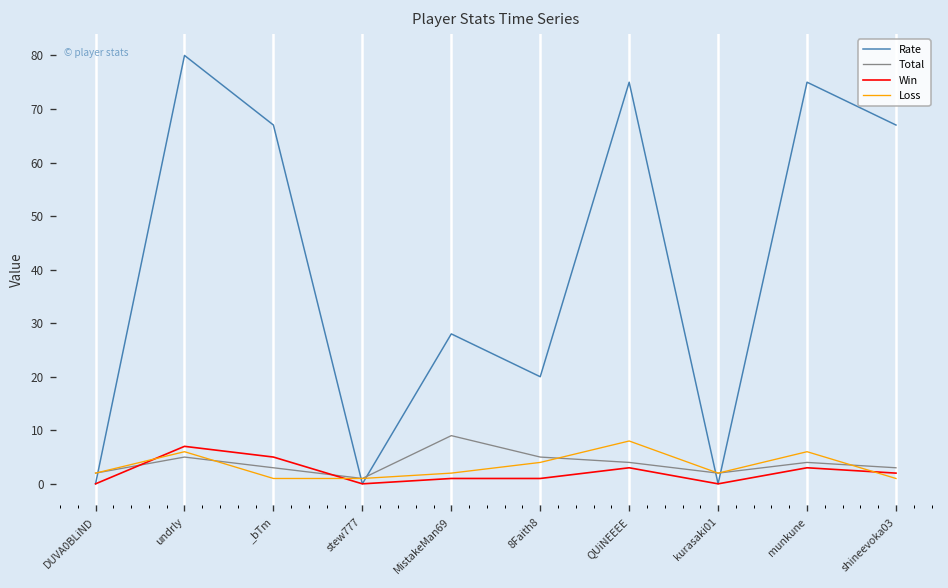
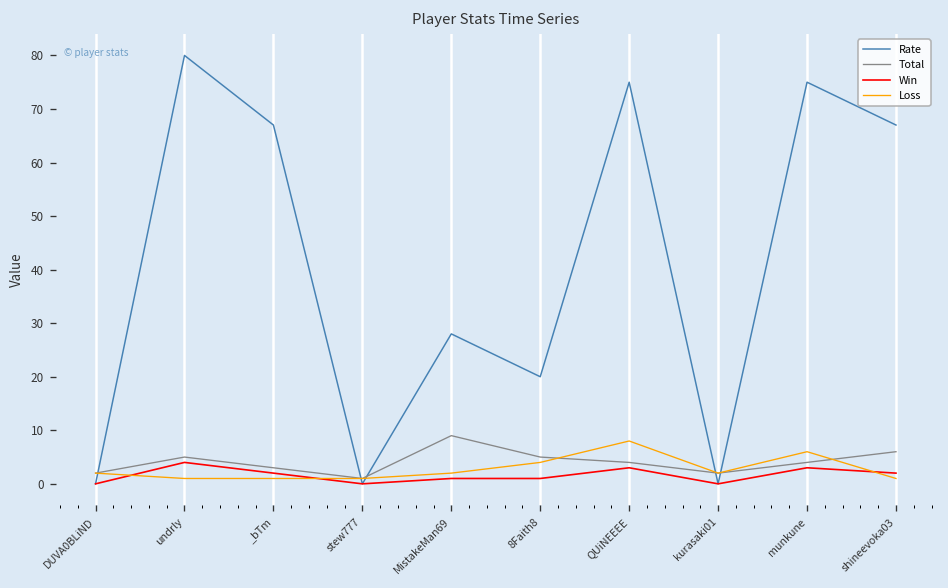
Win, undrly: 7 -> 4
Loss, undrly: 6 -> 1
Win, _bTm: 5 -> 2
Total, shineevoka03: 3 -> 6
